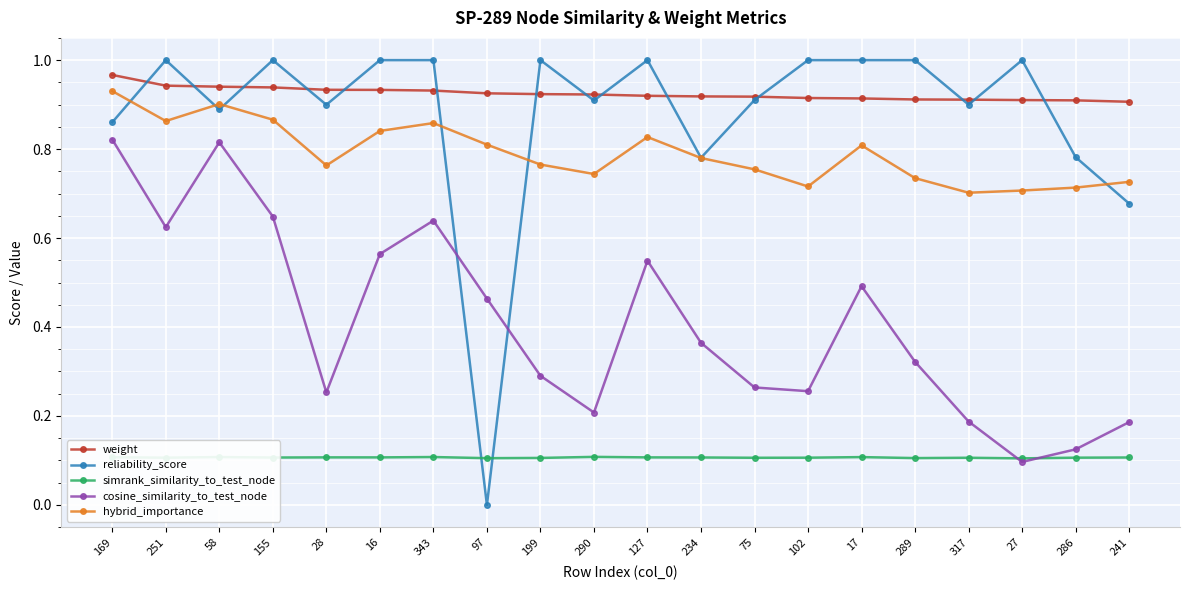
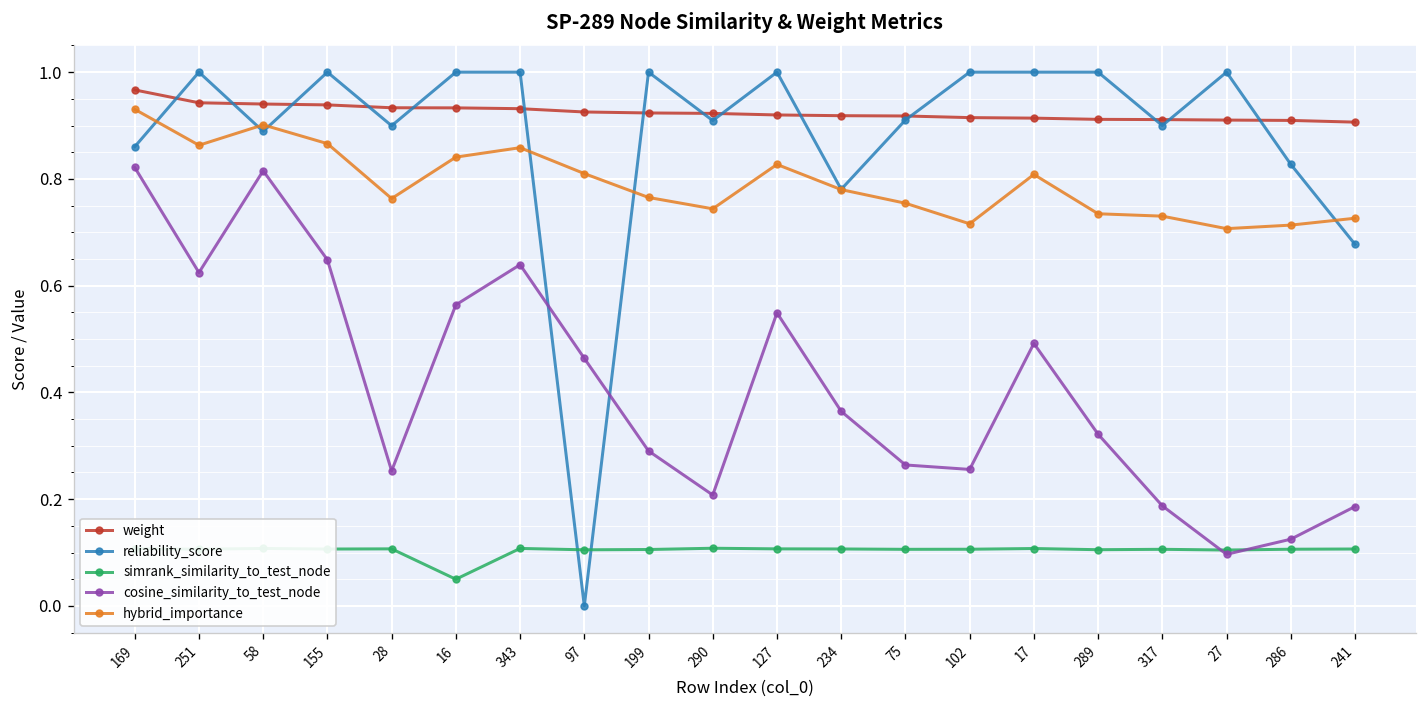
simrank_similarity_to_test_node, 16: 0.11 -> 0.05
hybrid_importance, 317: 0.70 -> 0.73
reliability_score, 286: 0.78 -> 0.83
